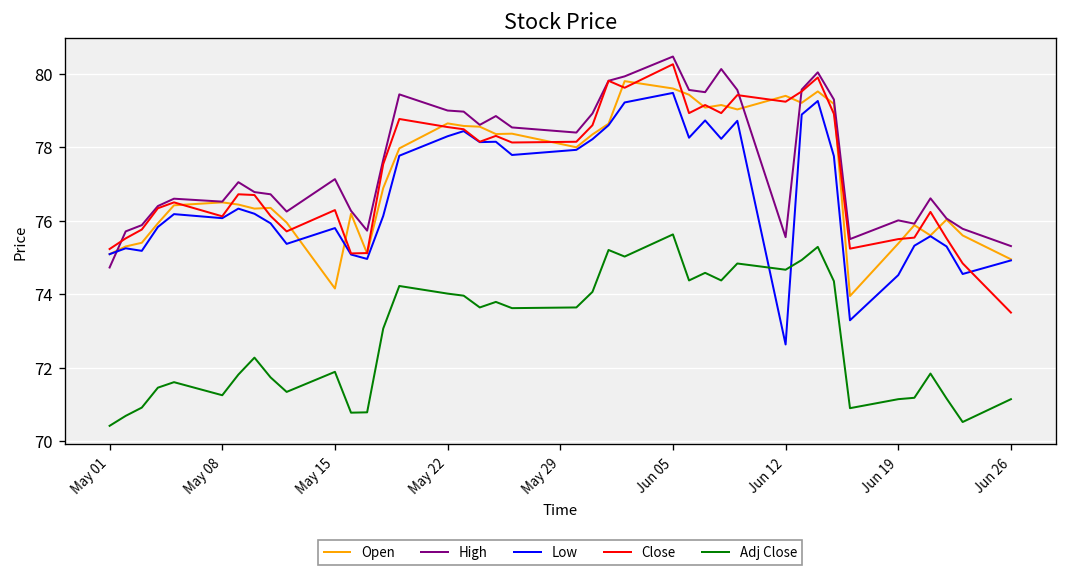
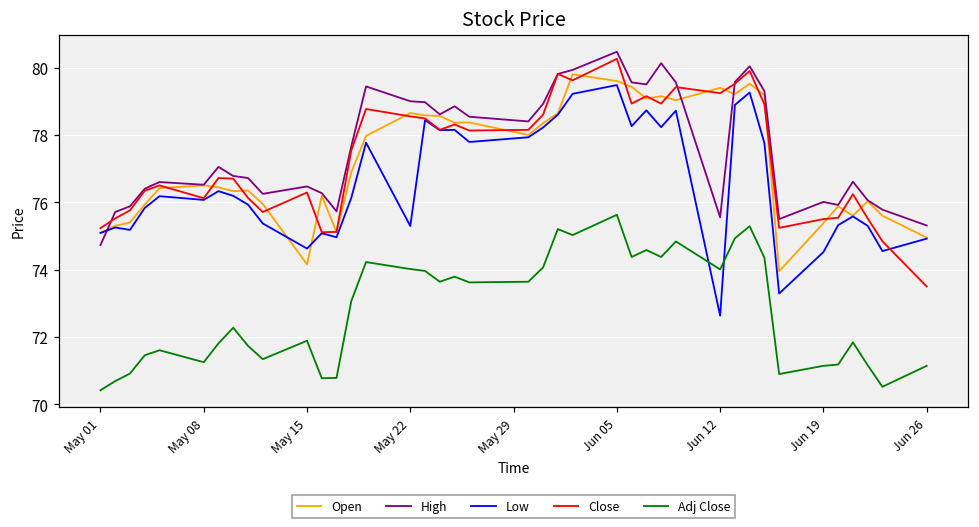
High, May 15: 77.1 -> 76.5
Low, May 15: 75.8 -> 74.6
Low, May 22: 78.3 -> 75.3
Adj Close, Jun 12: 74.7 -> 74.0
